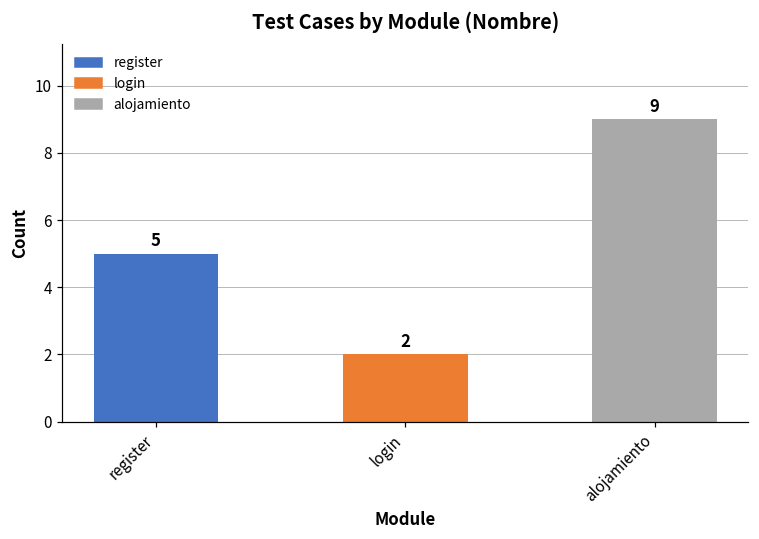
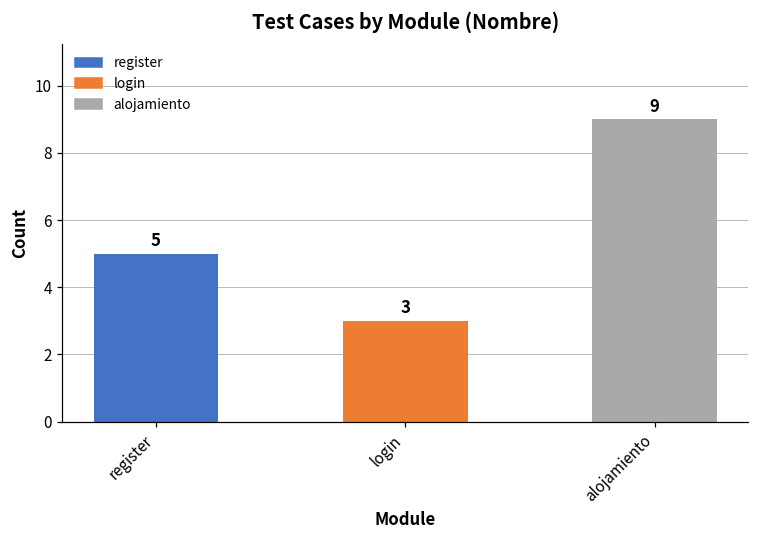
login: 2 -> 3
